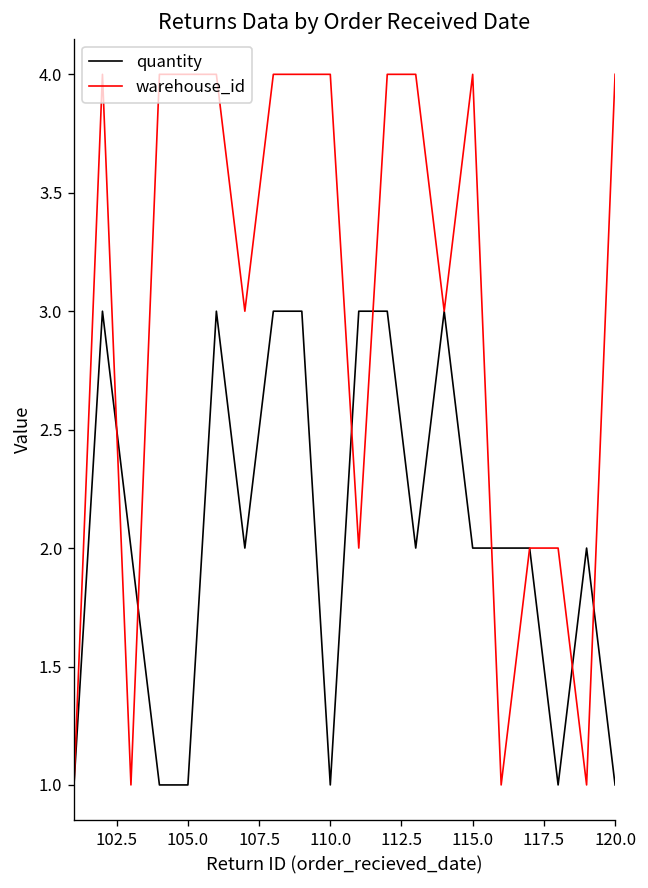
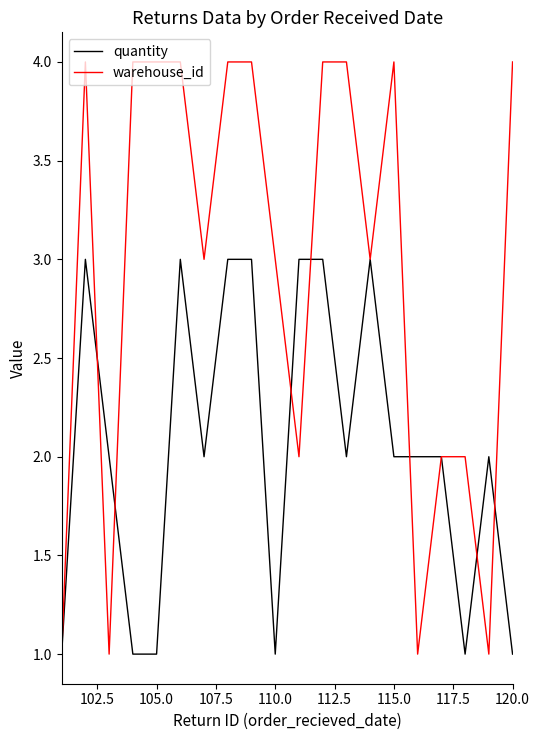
warehouse_id, 110.0: 4 -> 3
